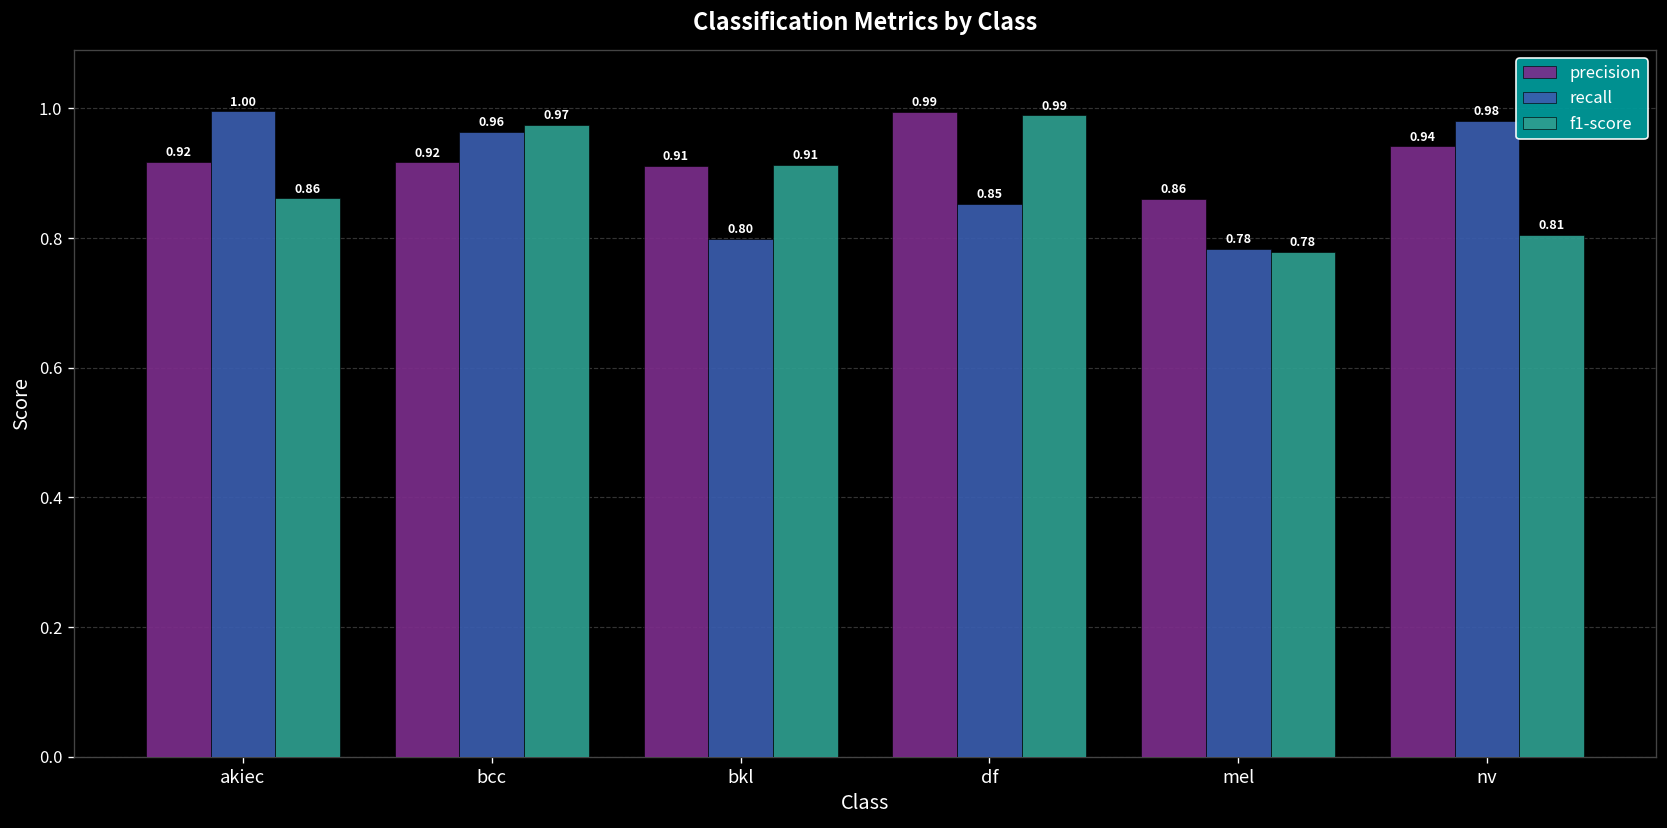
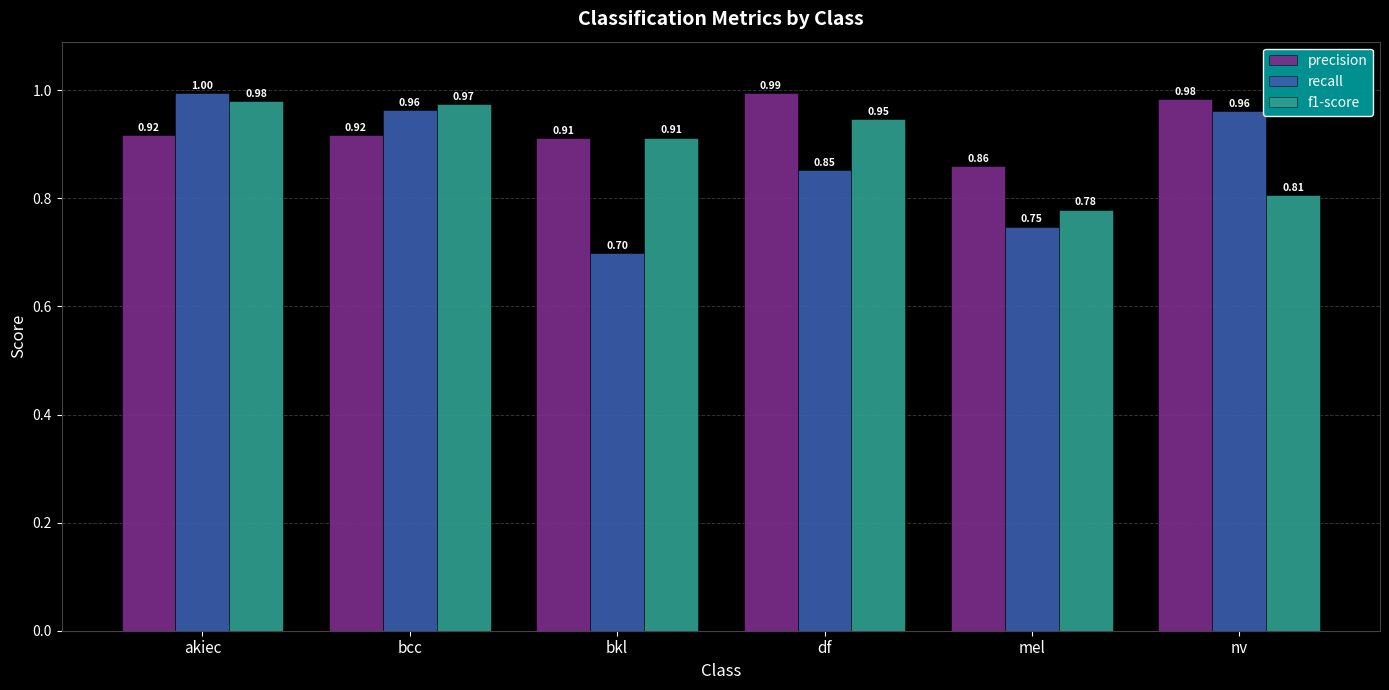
f1-score, akiec: 0.86 -> 0.98
recall, bkl: 0.80 -> 0.70
f1-score, df: 0.99 -> 0.95
recall, mel: 0.78 -> 0.75
precision, nv: 0.94 -> 0.98
recall, nv: 0.98 -> 0.96
